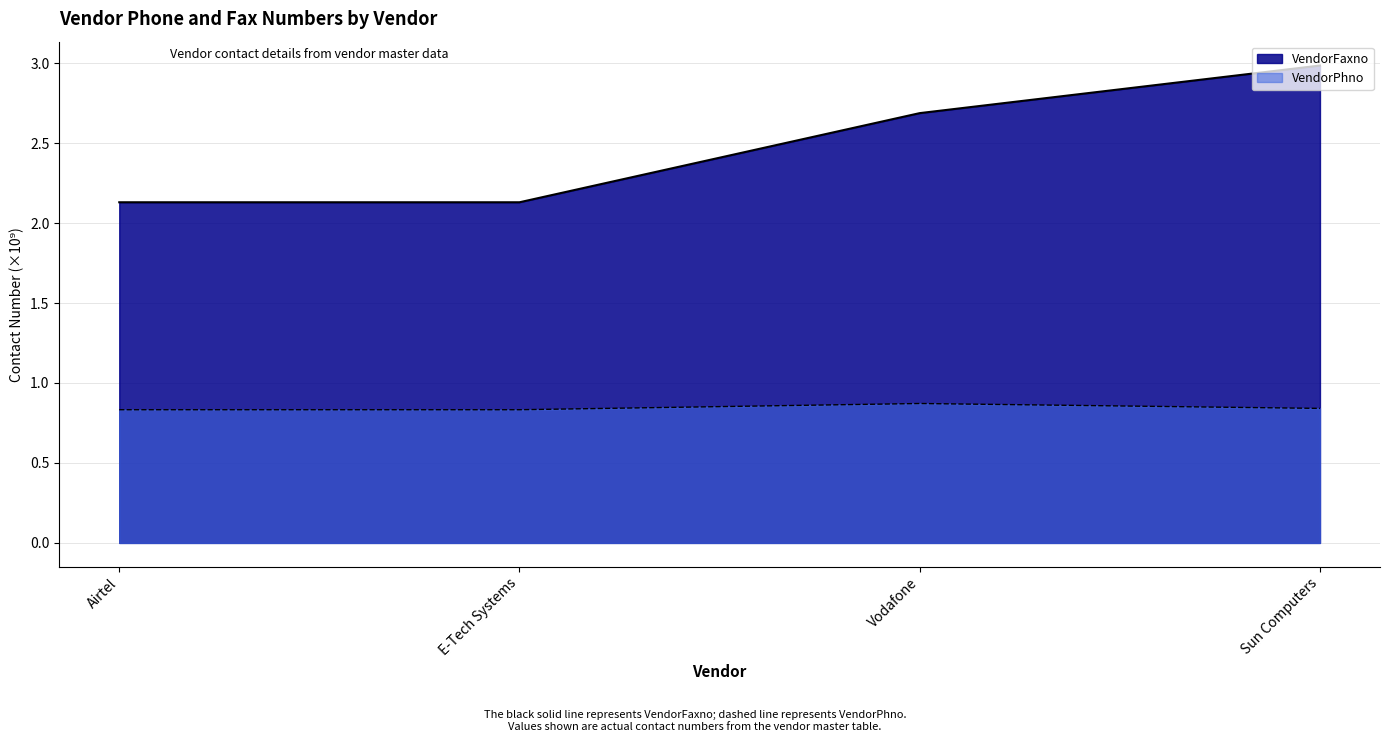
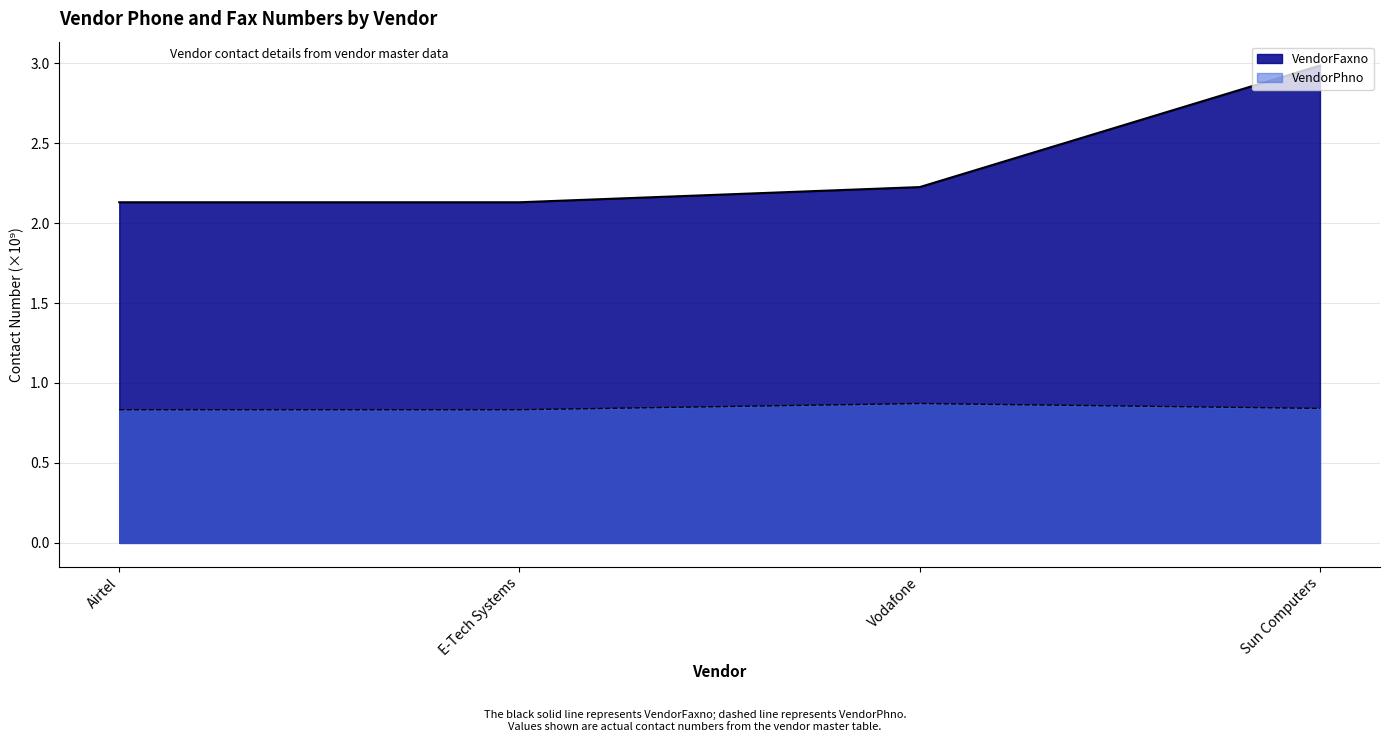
VendorFaxno, Vodafone: 2.69 -> 2.22
